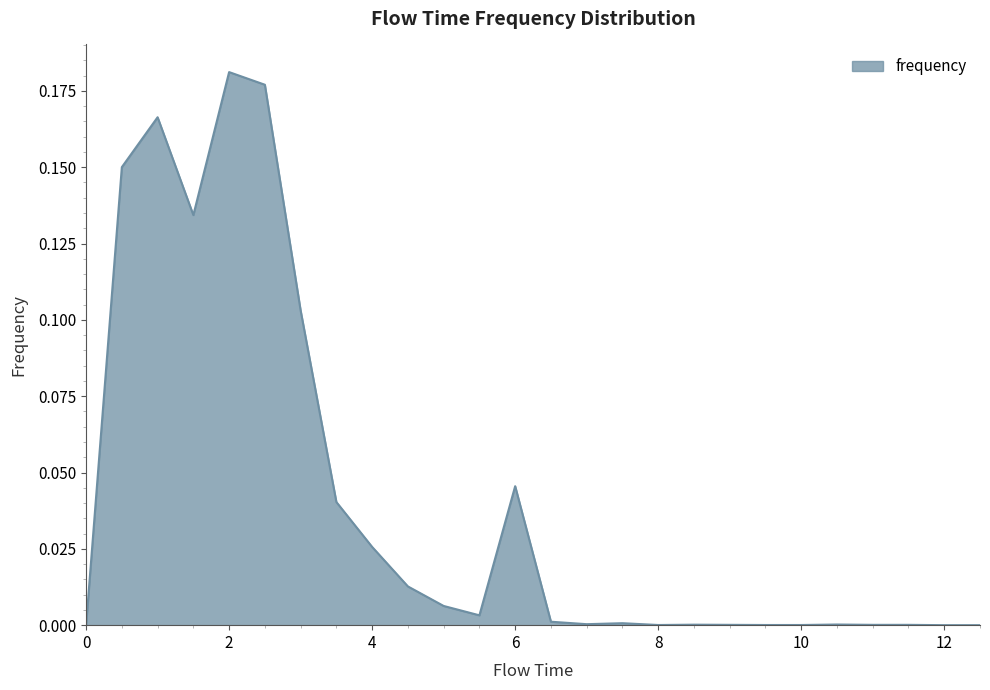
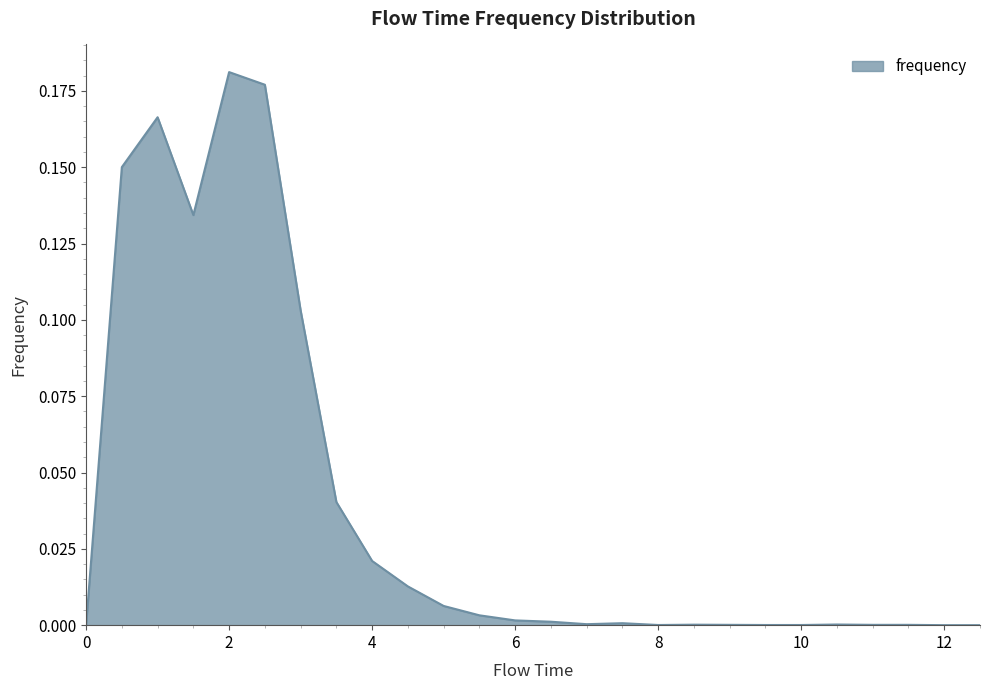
4: 0.026 -> 0.021
6: 0.046 -> 0.002
